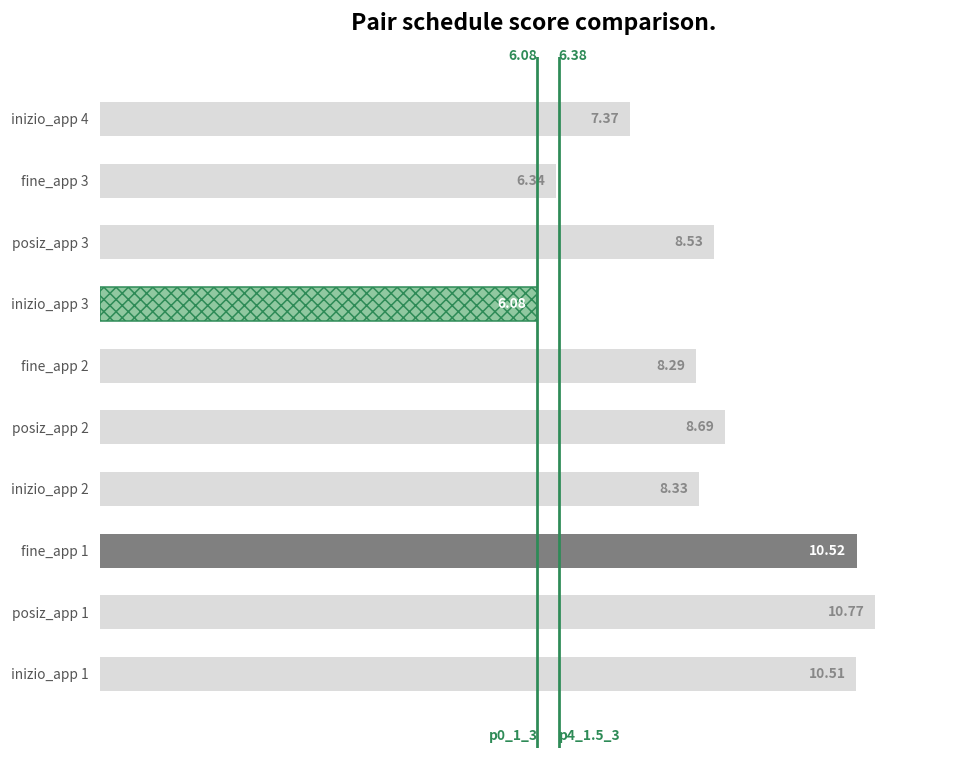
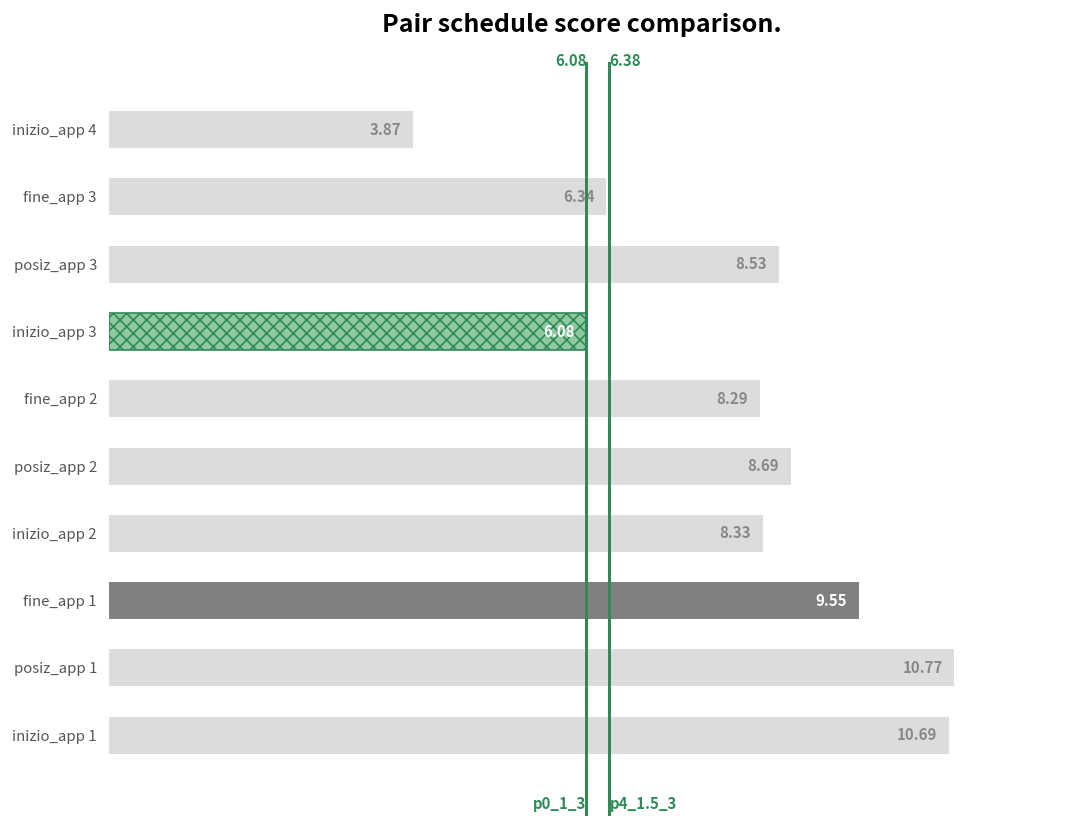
inizio_app 4: 7.37 -> 3.87
fine_app 1: 10.52 -> 9.55
inizio_app 1: 10.51 -> 10.69
